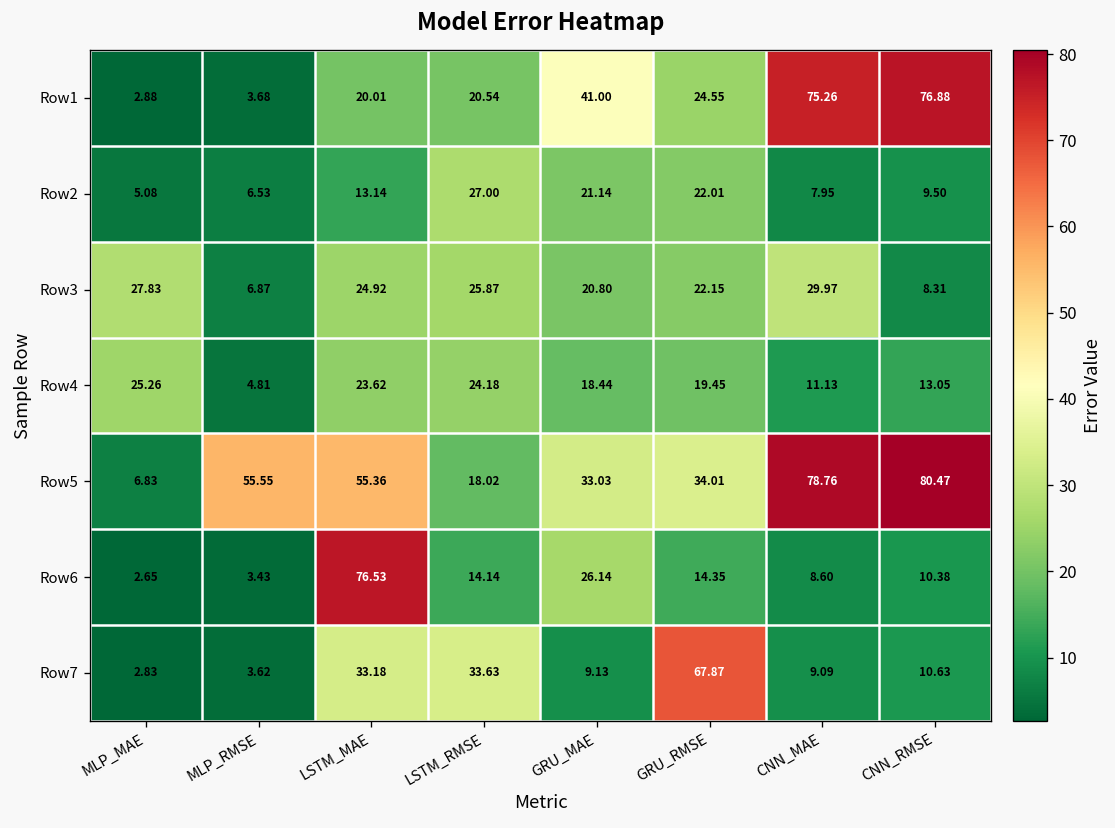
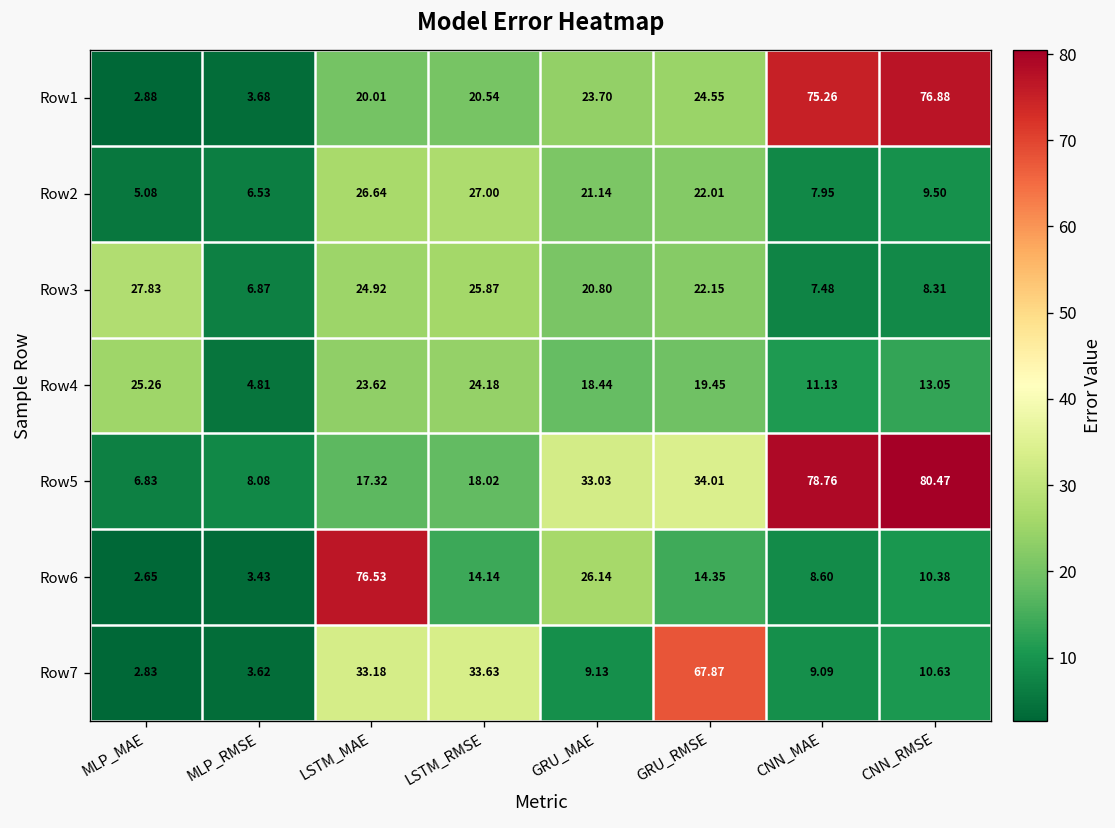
Row1, GRU_MAE: 41.00 -> 23.70
Row2, LSTM_MAE: 13.14 -> 26.64
Row3, CNN_MAE: 29.97 -> 7.48
Row5, MLP_RMSE: 55.55 -> 8.08
Row5, LSTM_MAE: 55.36 -> 17.32
